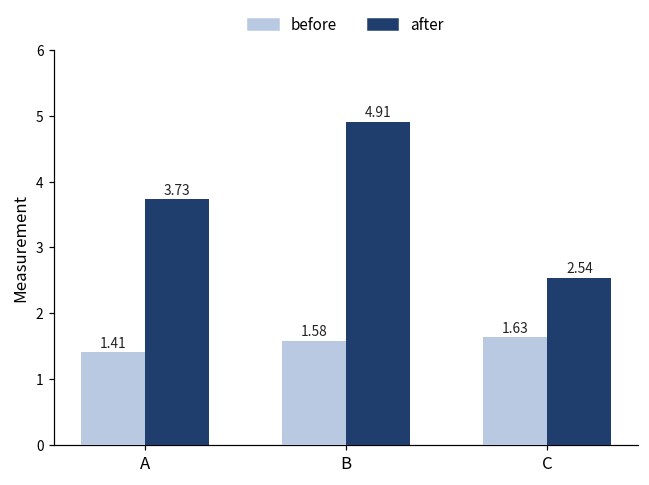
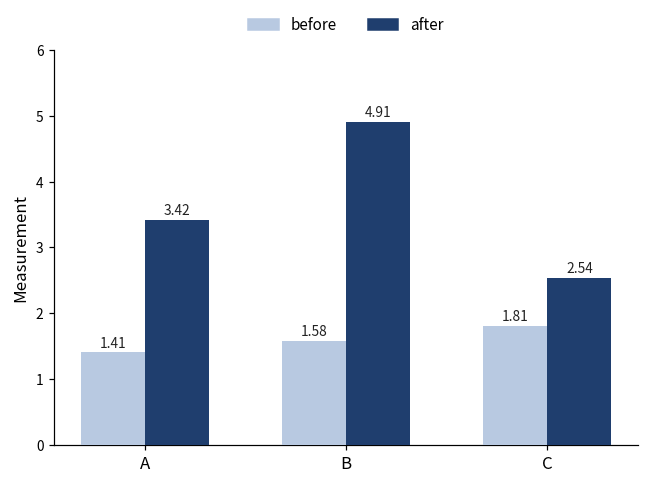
after, A: 3.73 -> 3.42
before, C: 1.63 -> 1.81
